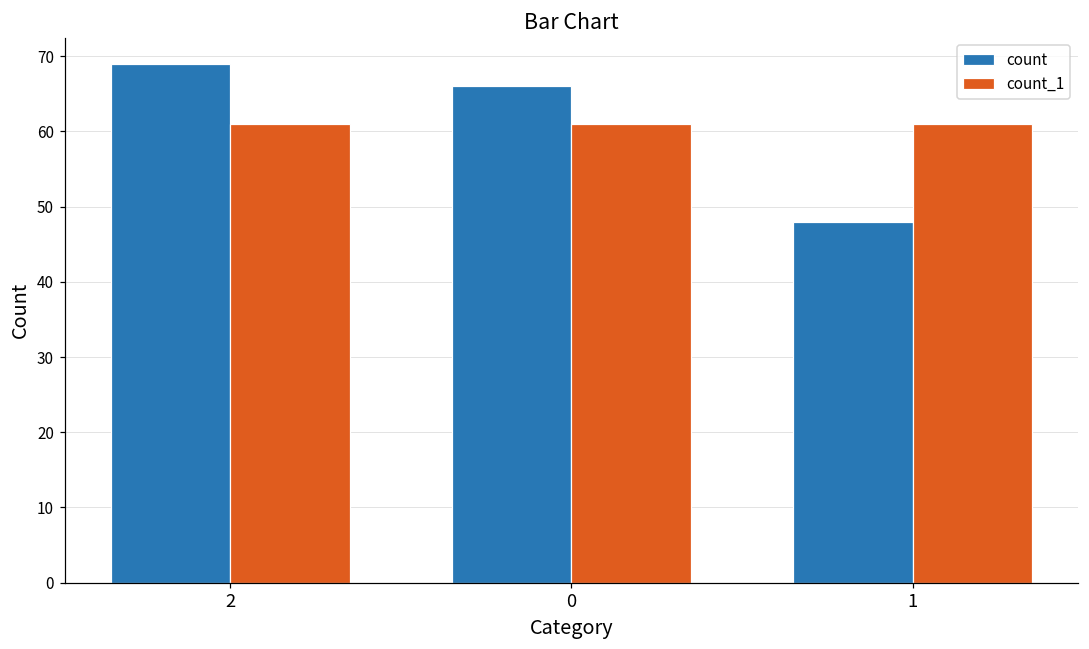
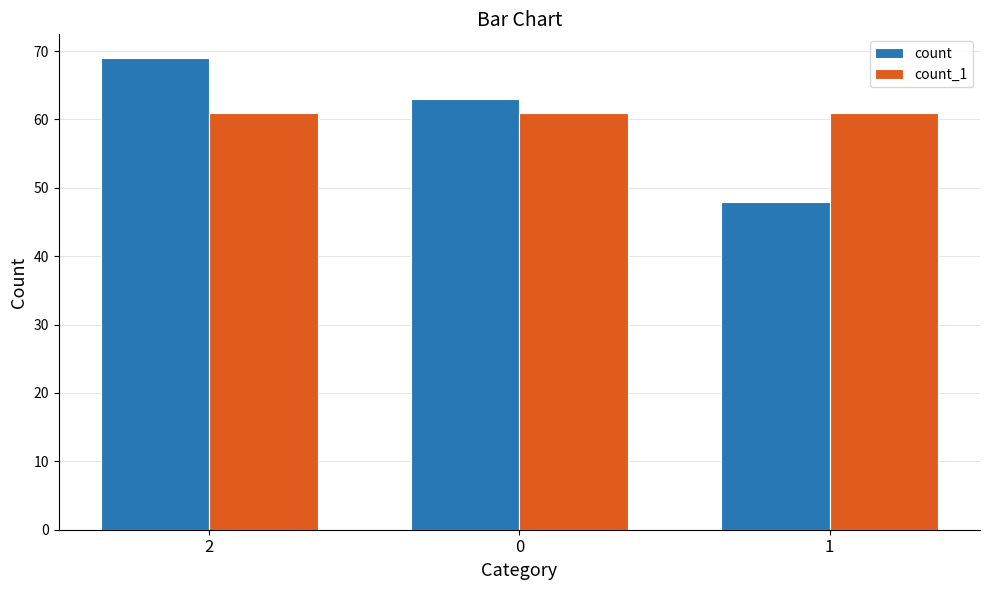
count, 0: 66 -> 63
